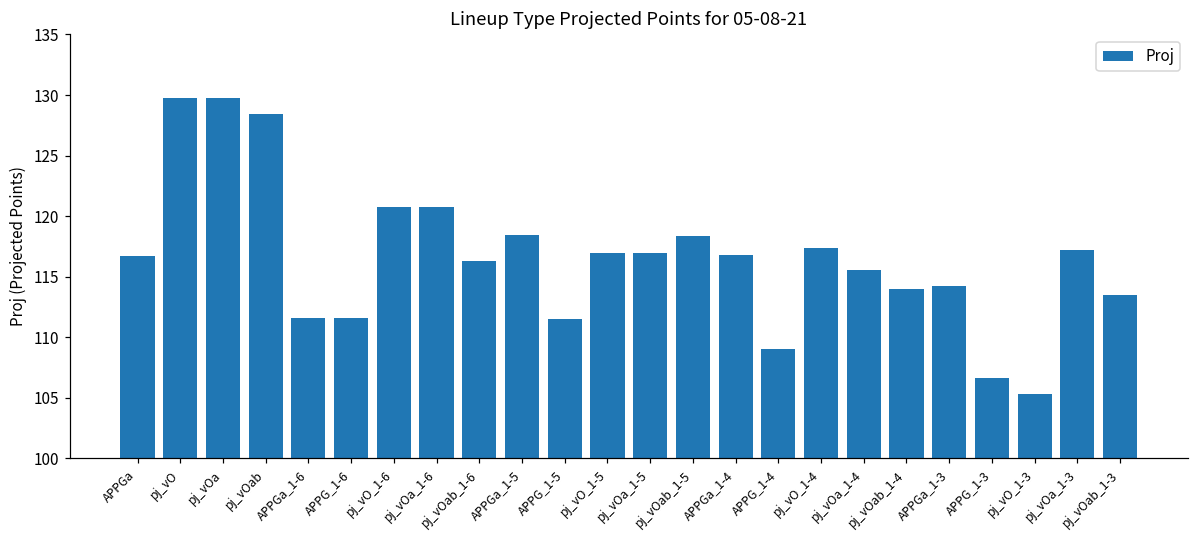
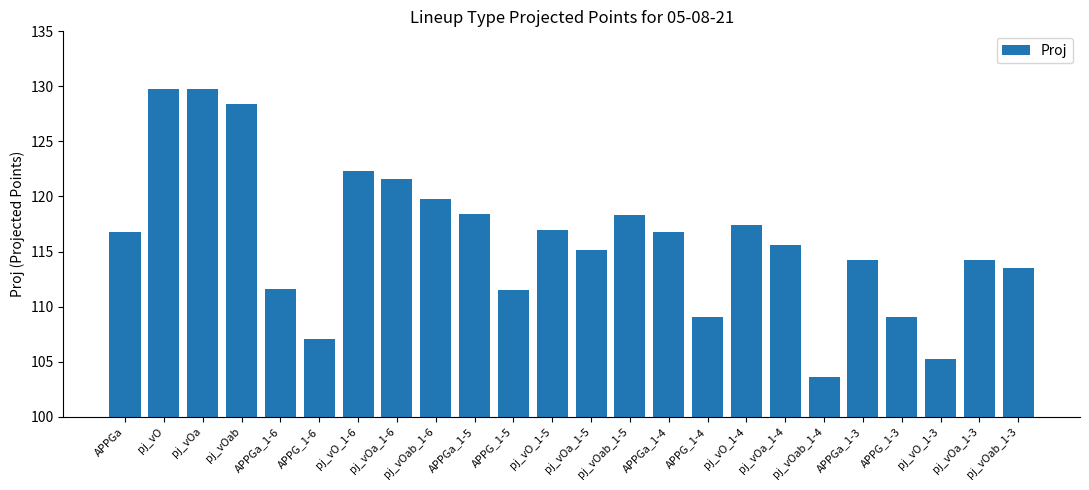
APPG_1-6: 111.6 -> 107.1
pj_vO_1-6: 120.8 -> 122.4
pj_vOa_1-6: 120.8 -> 121.6
pj_vOab_1-6: 116.3 -> 119.8
pj_vOa_1-5: 117.0 -> 115.1
pj_vOab_1-4: 114.0 -> 103.6
APPG_1-3: 106.6 -> 109.1
pj_vOa_1-3: 117.2 -> 114.2
